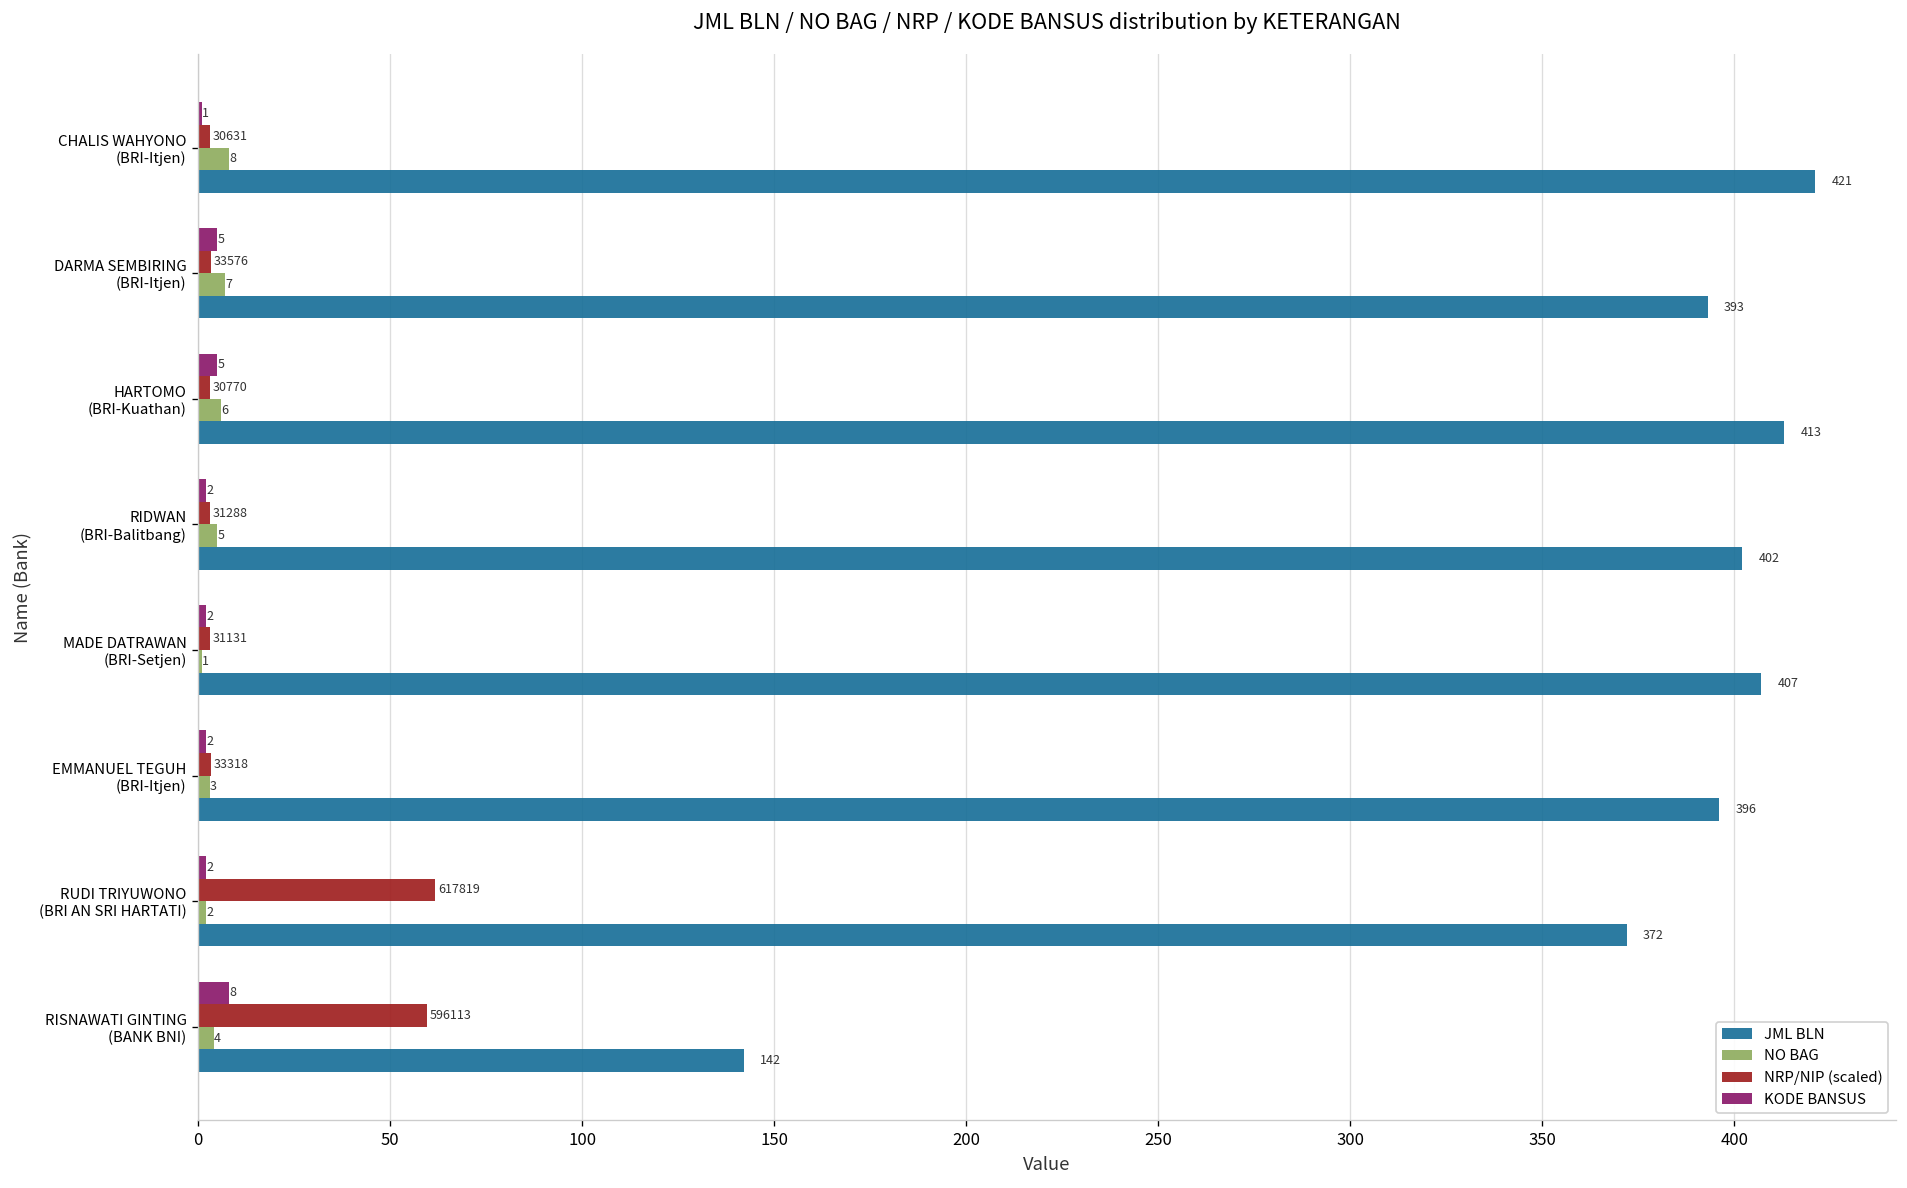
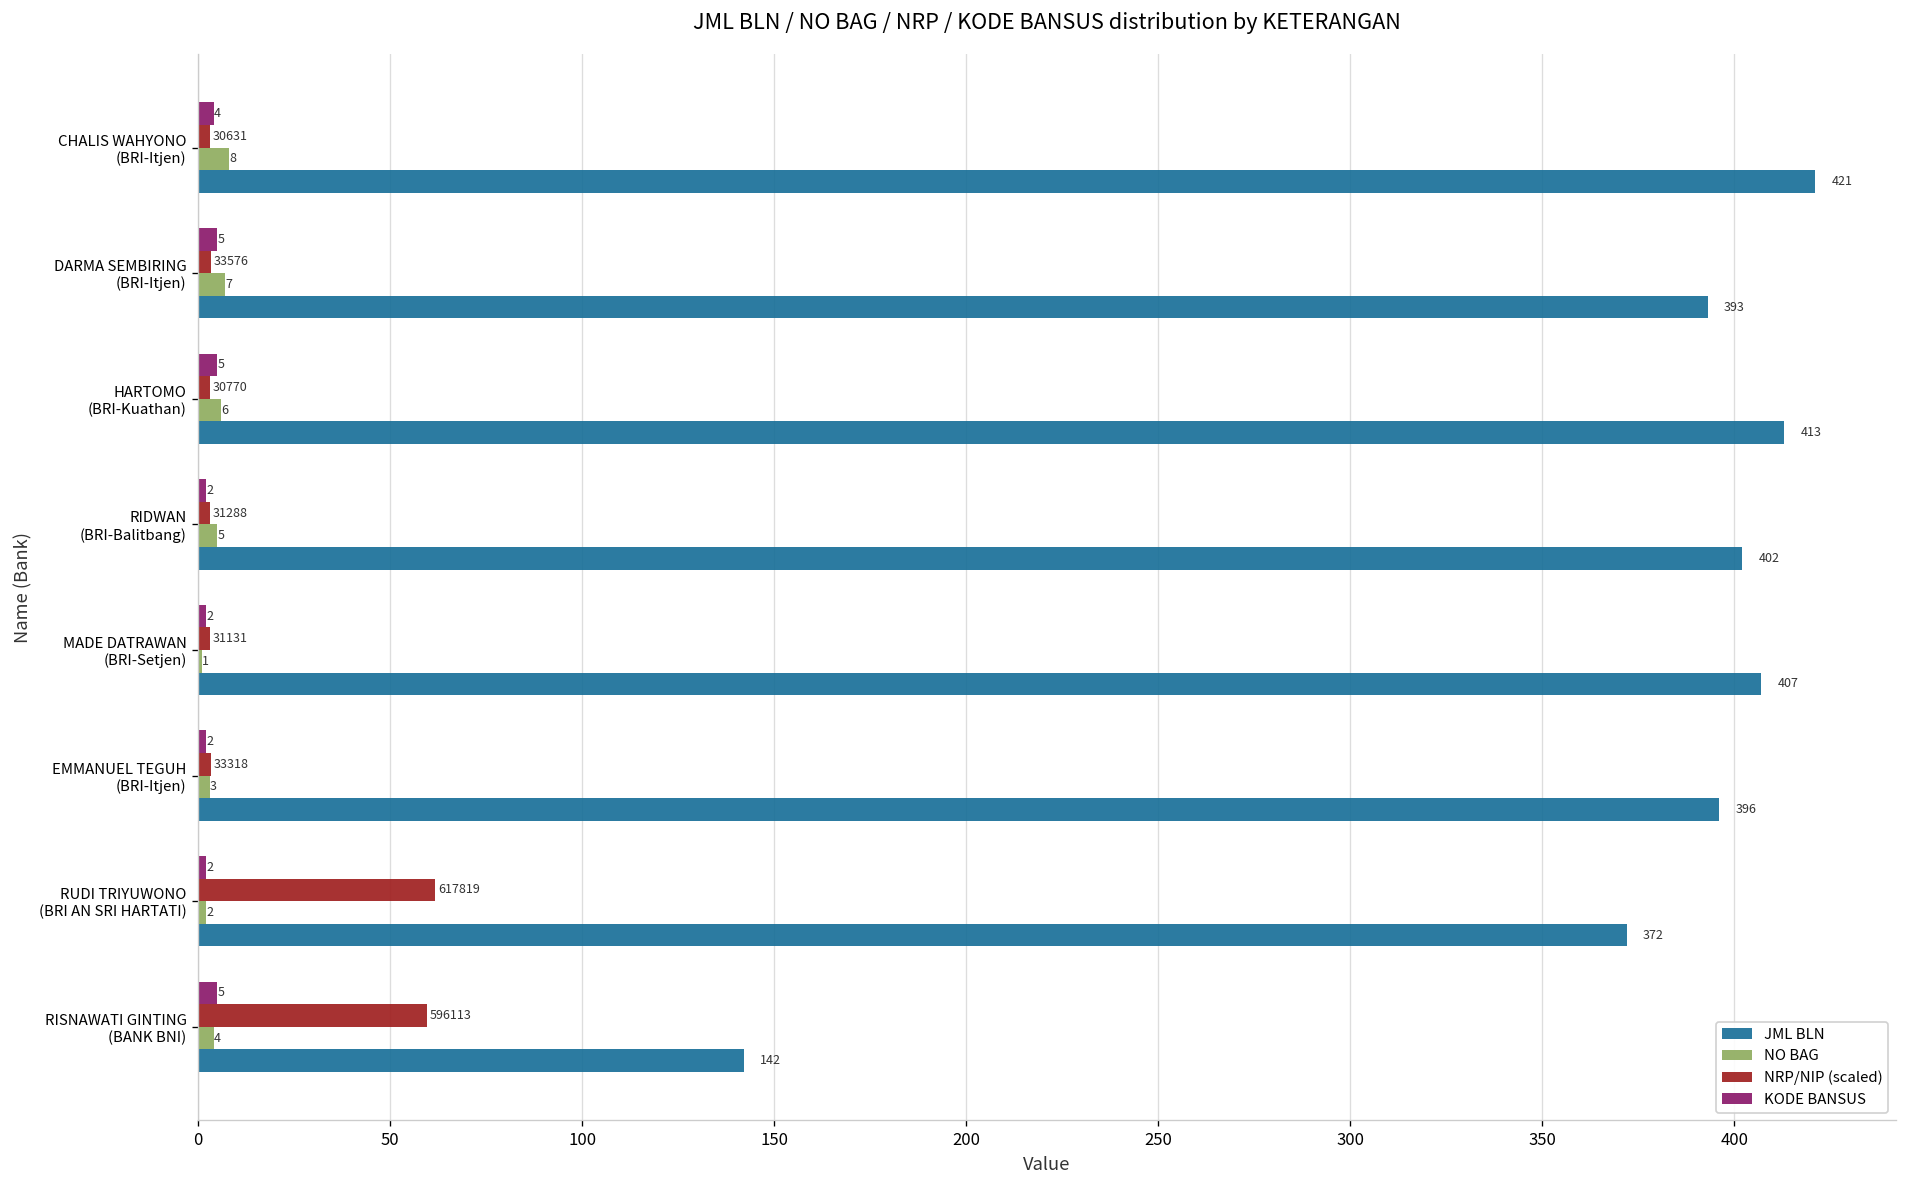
KODE BANSUS, CHALIS WAHYONO (BRI-Itjen): 1 -> 4
KODE BANSUS, RISNAWATI GINTING (BANK BNI): 8 -> 5
